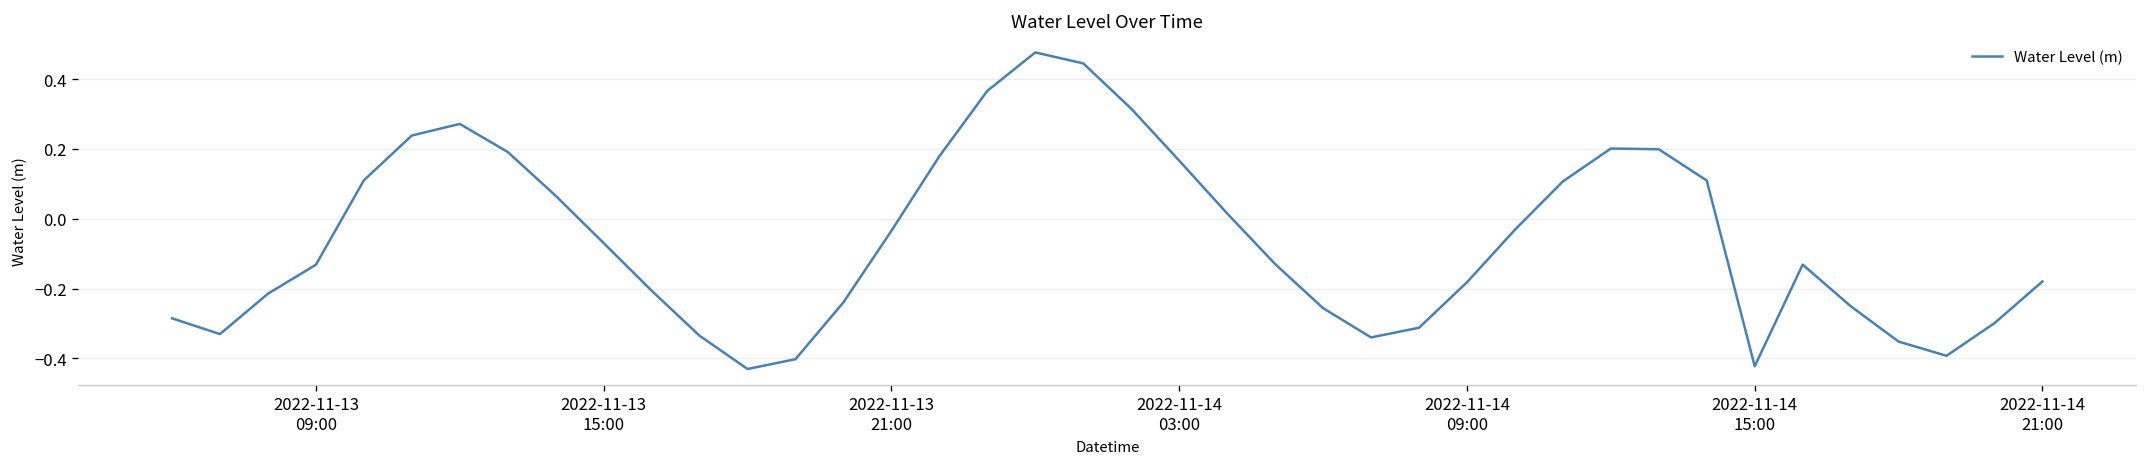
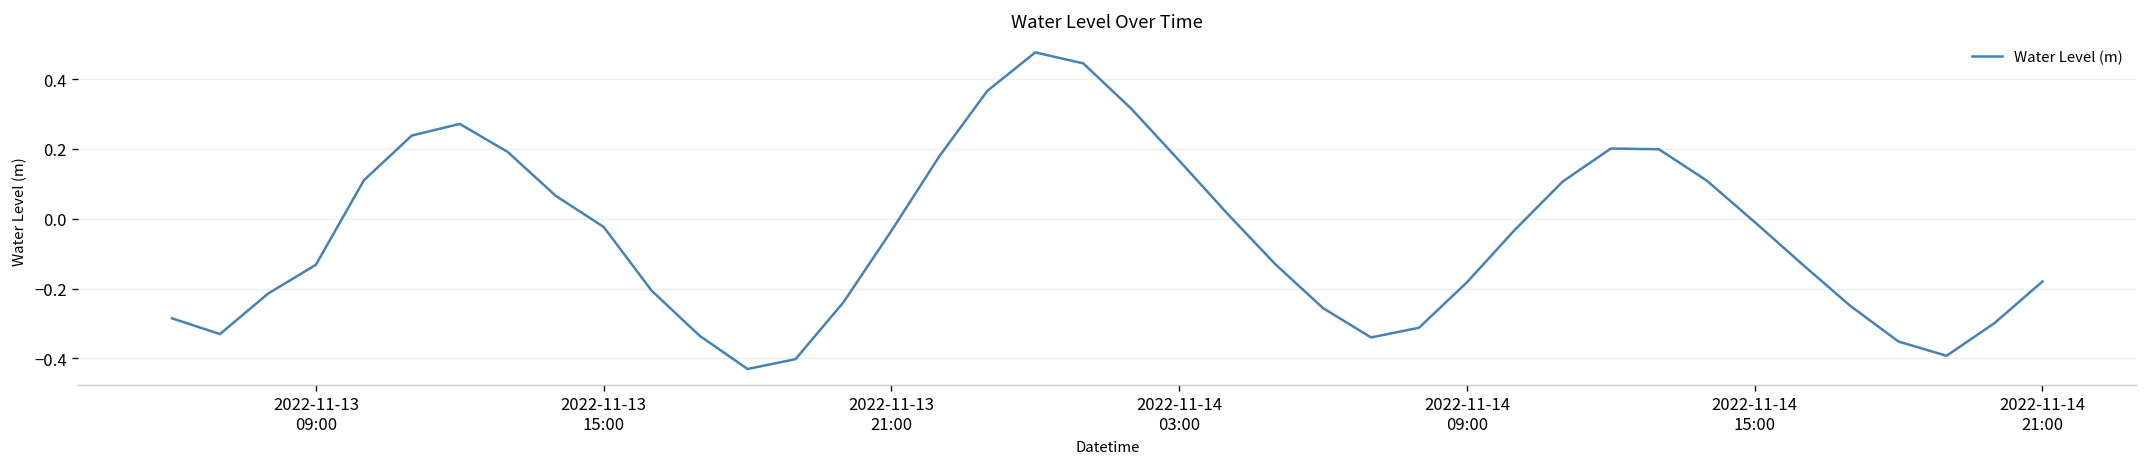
2022-11-13 15:00: -0.07 -> -0.02
2022-11-14 15:00: -0.42 -> -0.01
